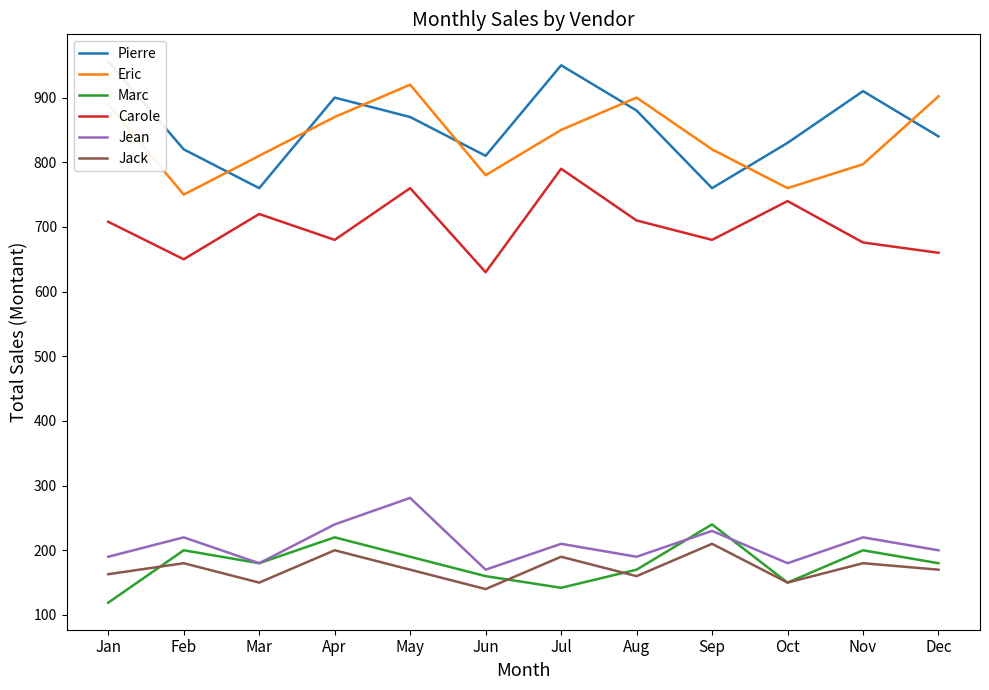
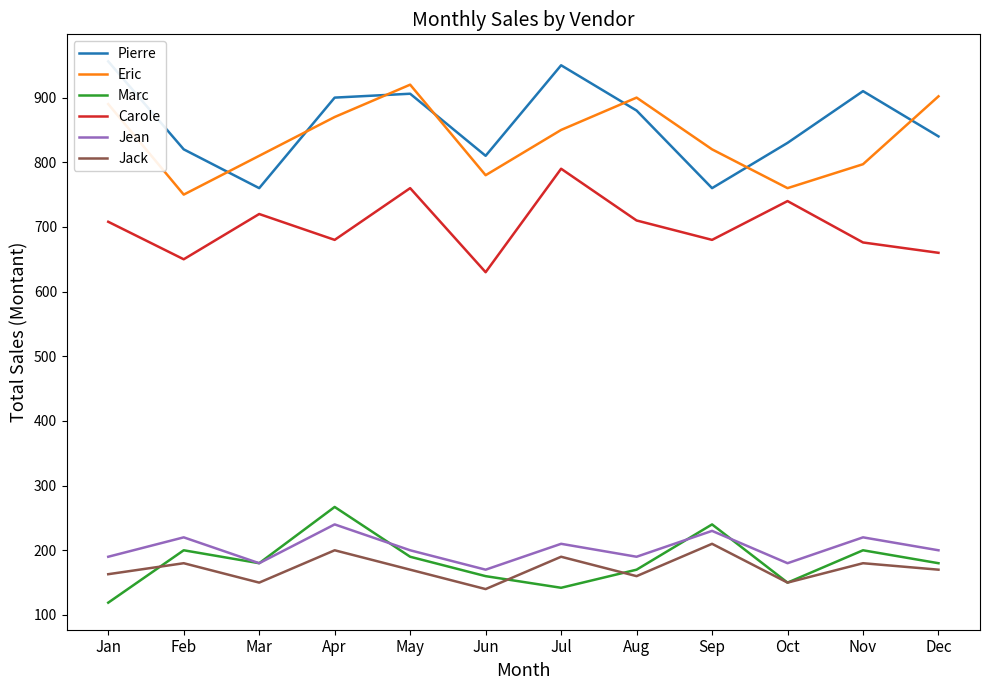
Marc, Apr: 220 -> 270
Pierre, May: 870 -> 910
Jean, May: 280 -> 200
